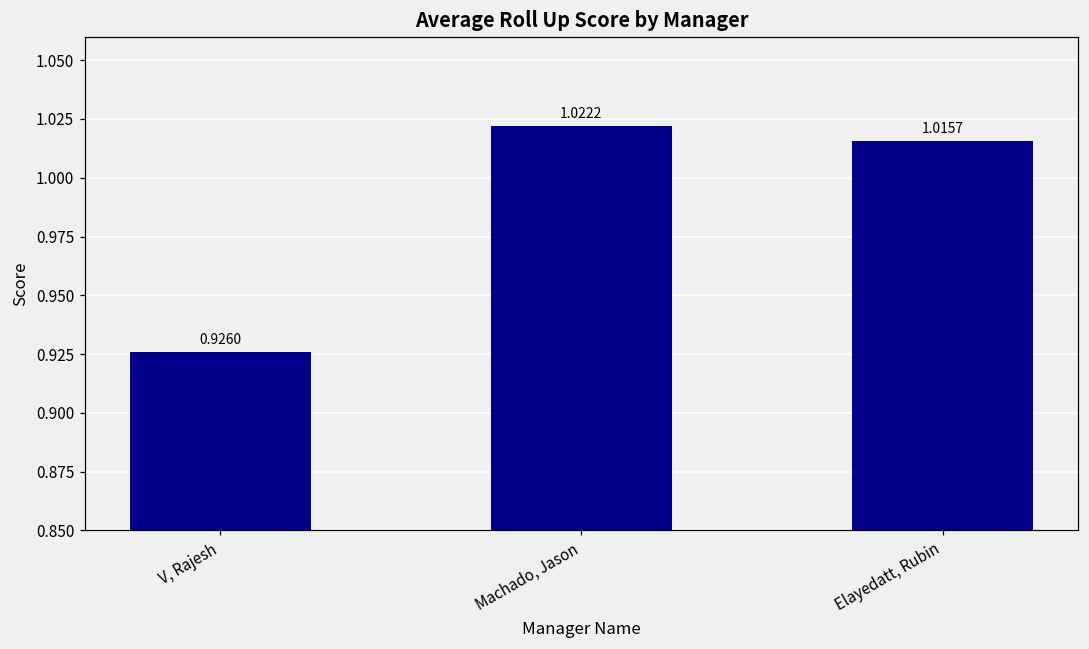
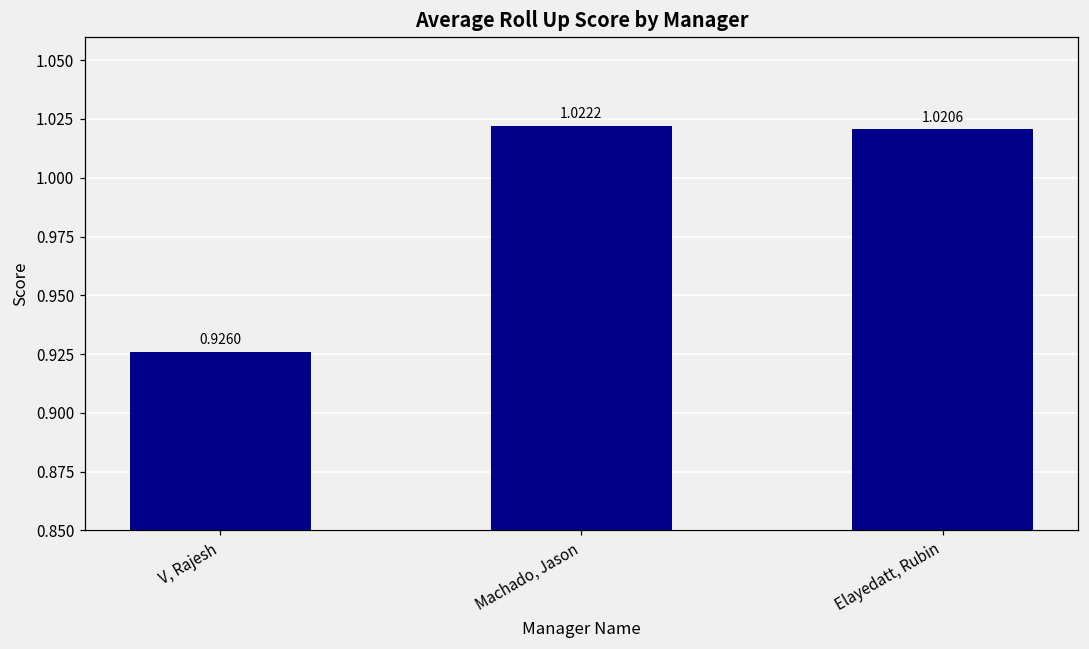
Elayedatt, Rubin: 1.0157 -> 1.0206
